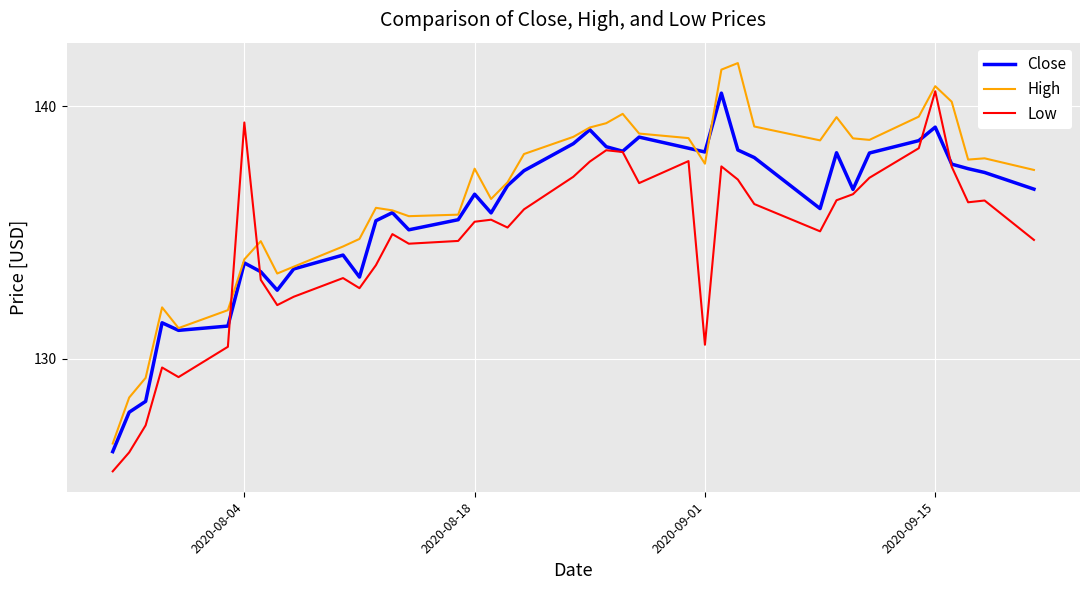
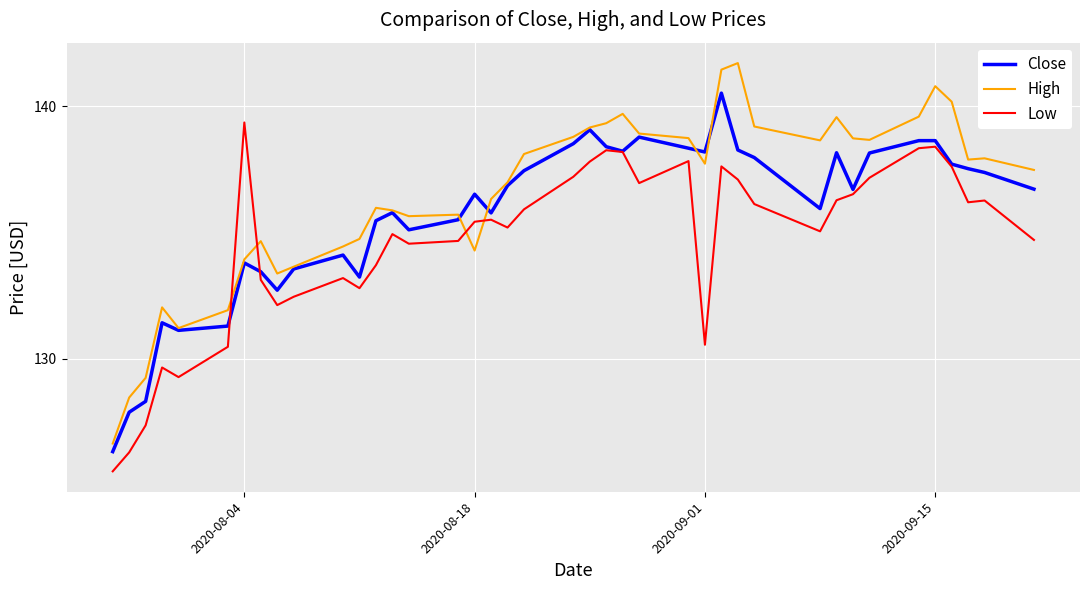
High, 2020-08-18: 137.5 -> 134.3
Close, 2020-09-15: 139.2 -> 138.6
Low, 2020-09-15: 140.6 -> 138.4
